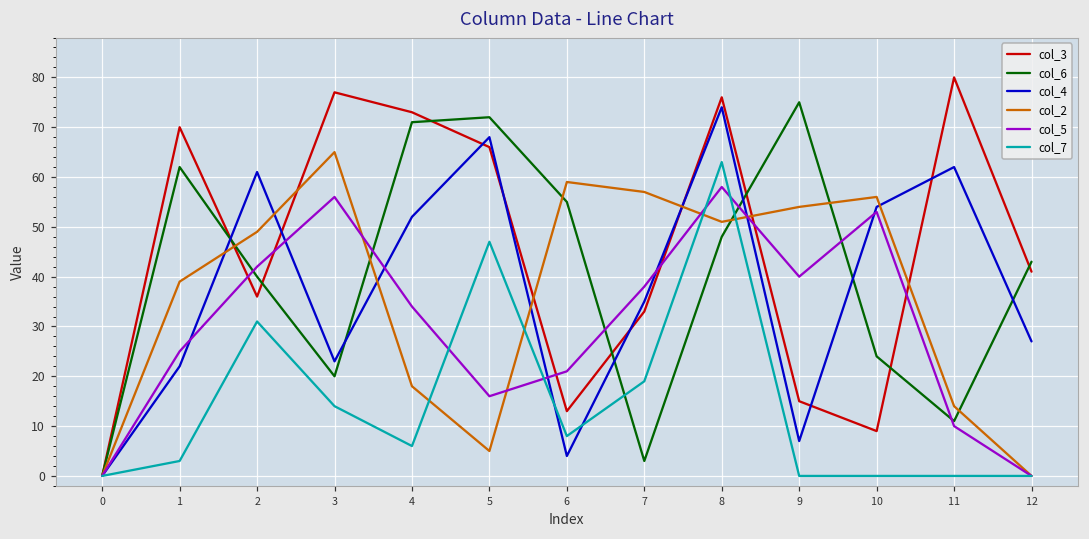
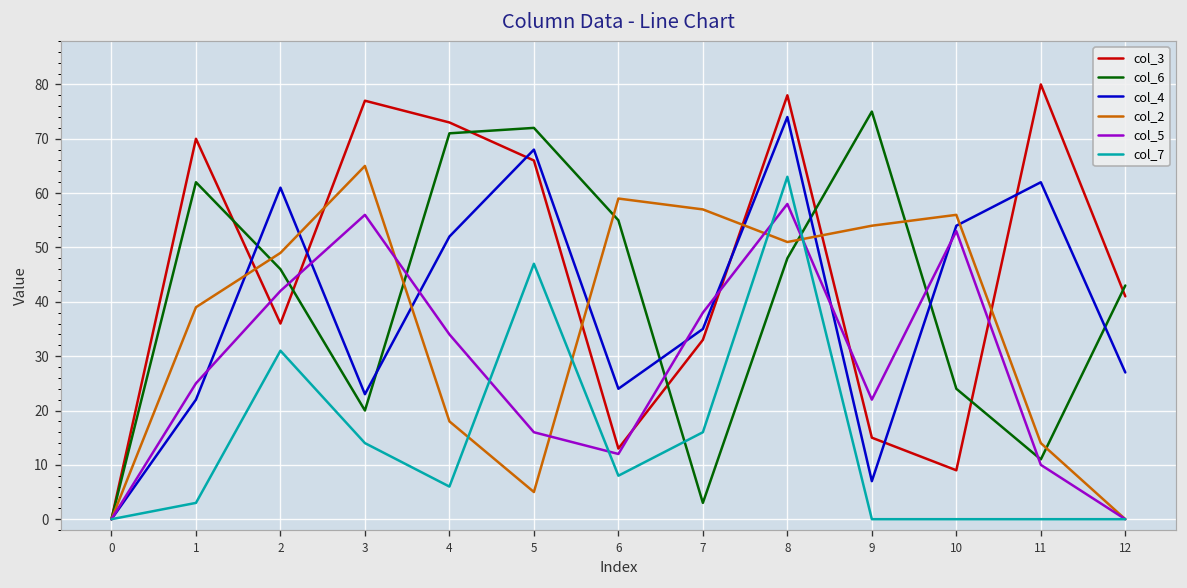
col_6, 2: 40 -> 46
col_4, 6: 4 -> 24
col_5, 6: 21 -> 12
col_7, 7: 19 -> 16
col_3, 8: 76 -> 78
col_5, 9: 40 -> 22
